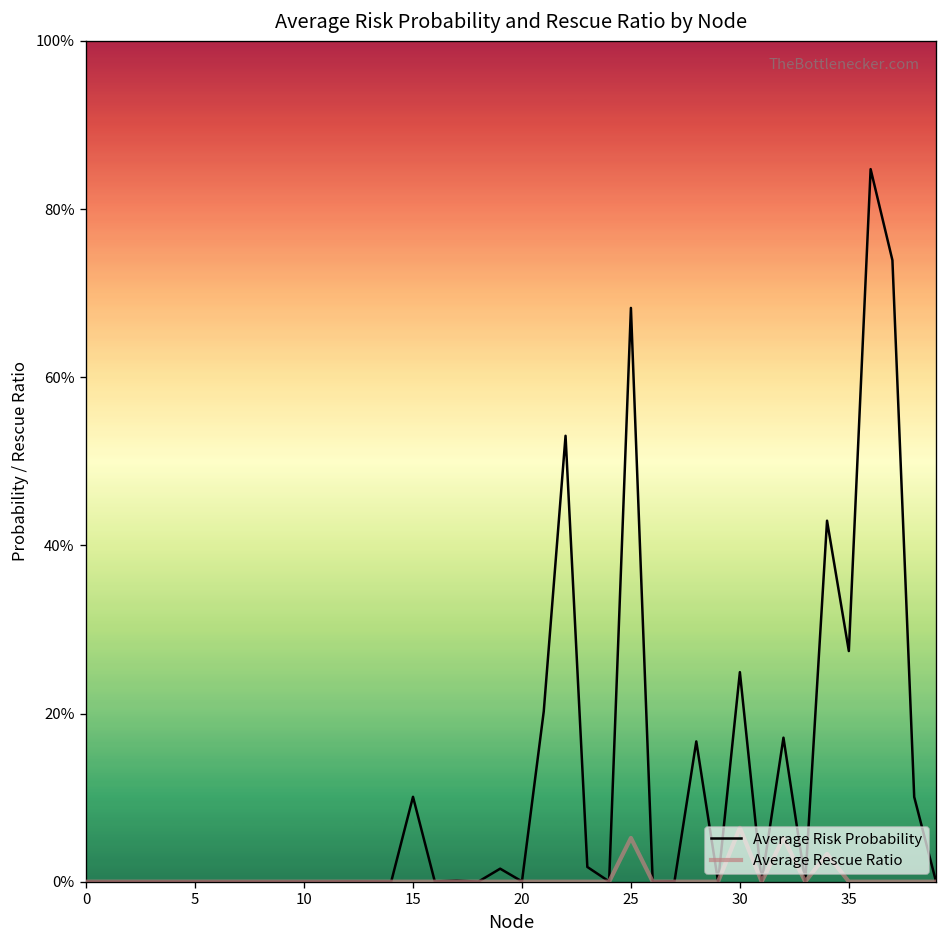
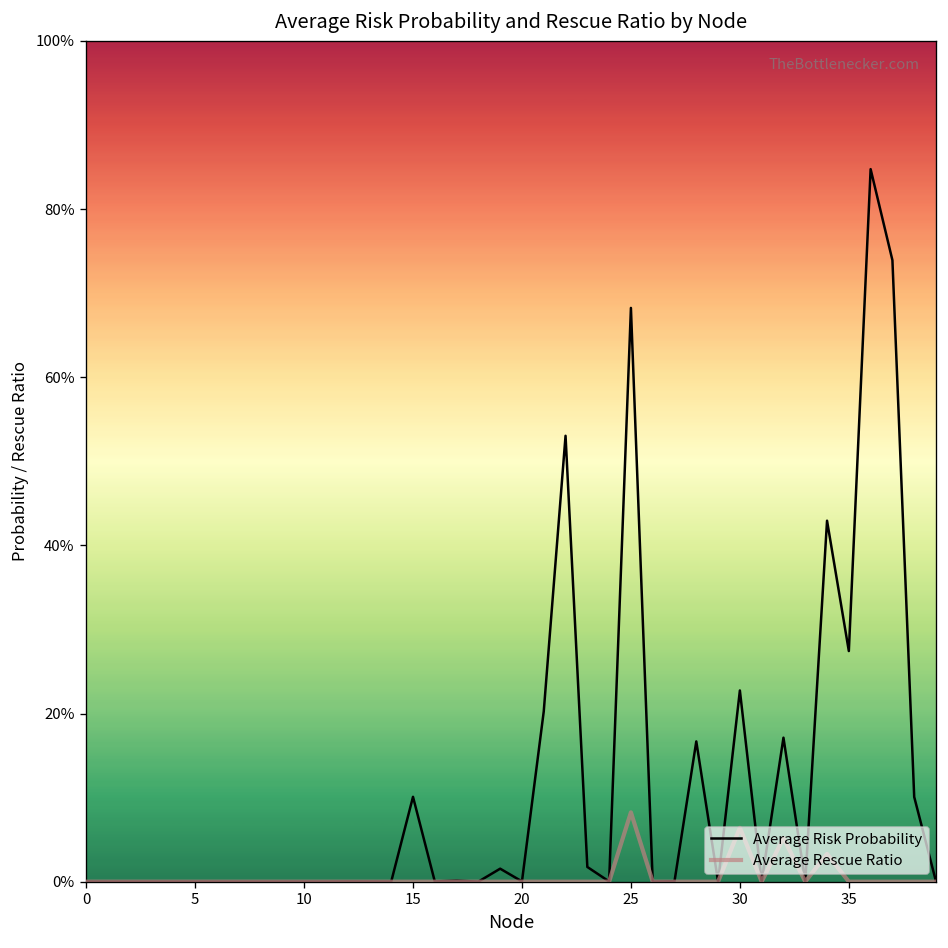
Average Rescue Ratio, 25: 5% -> 8%
Average Risk Probability, 30: 25% -> 23%
